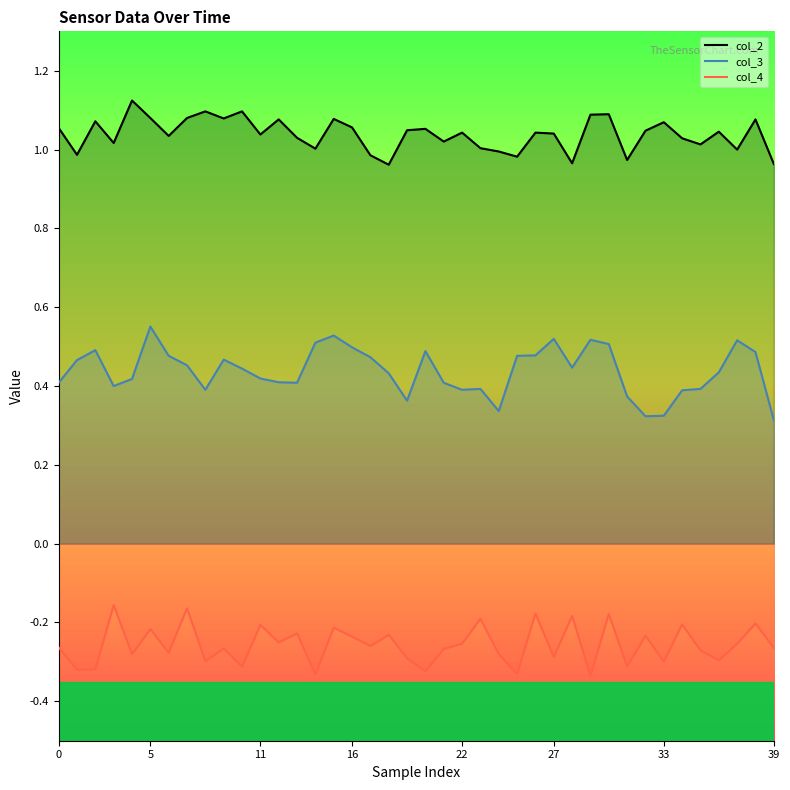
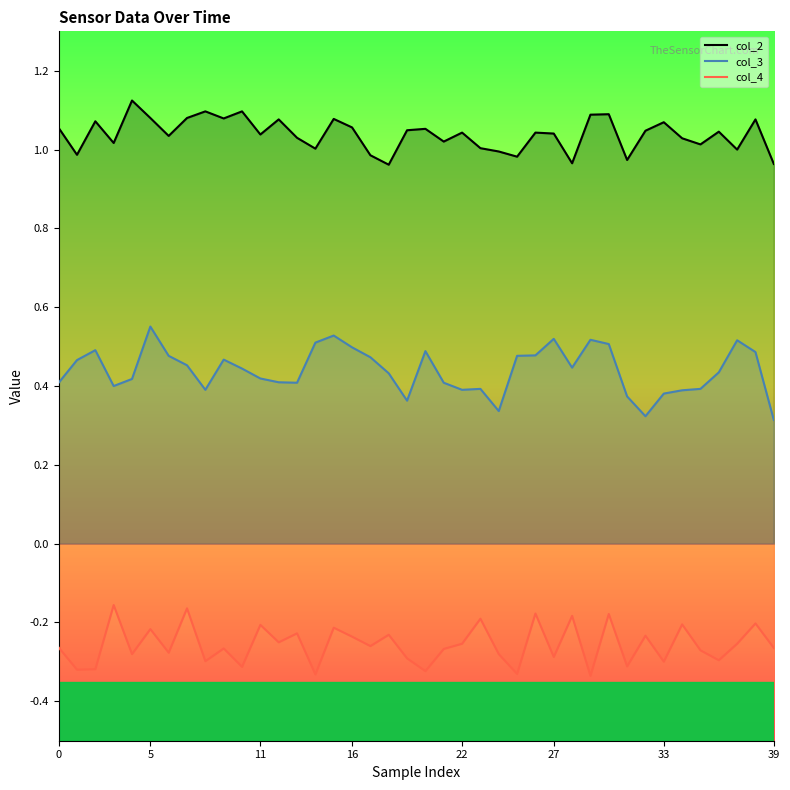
col_3, 33: 0.32 -> 0.38
